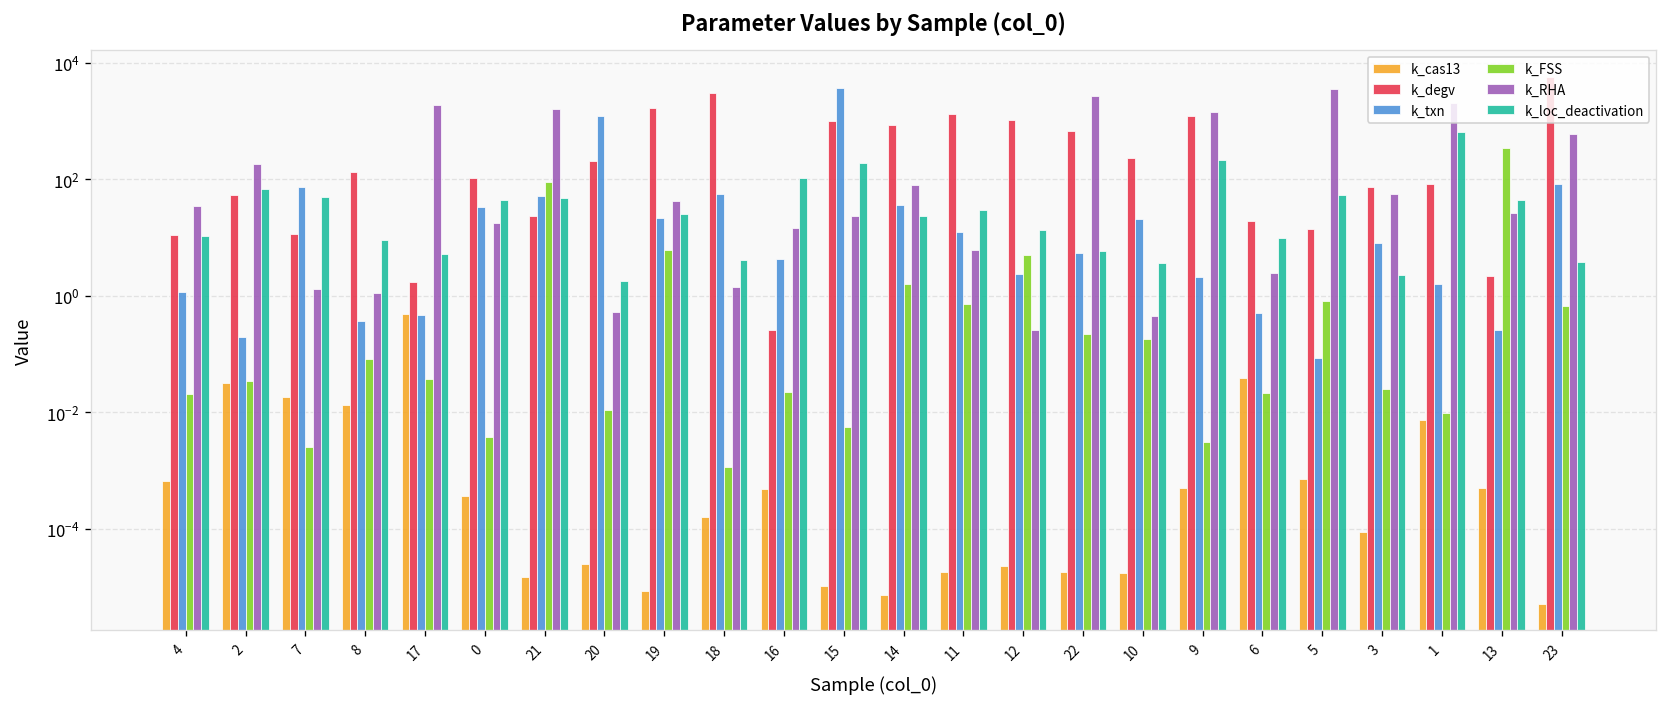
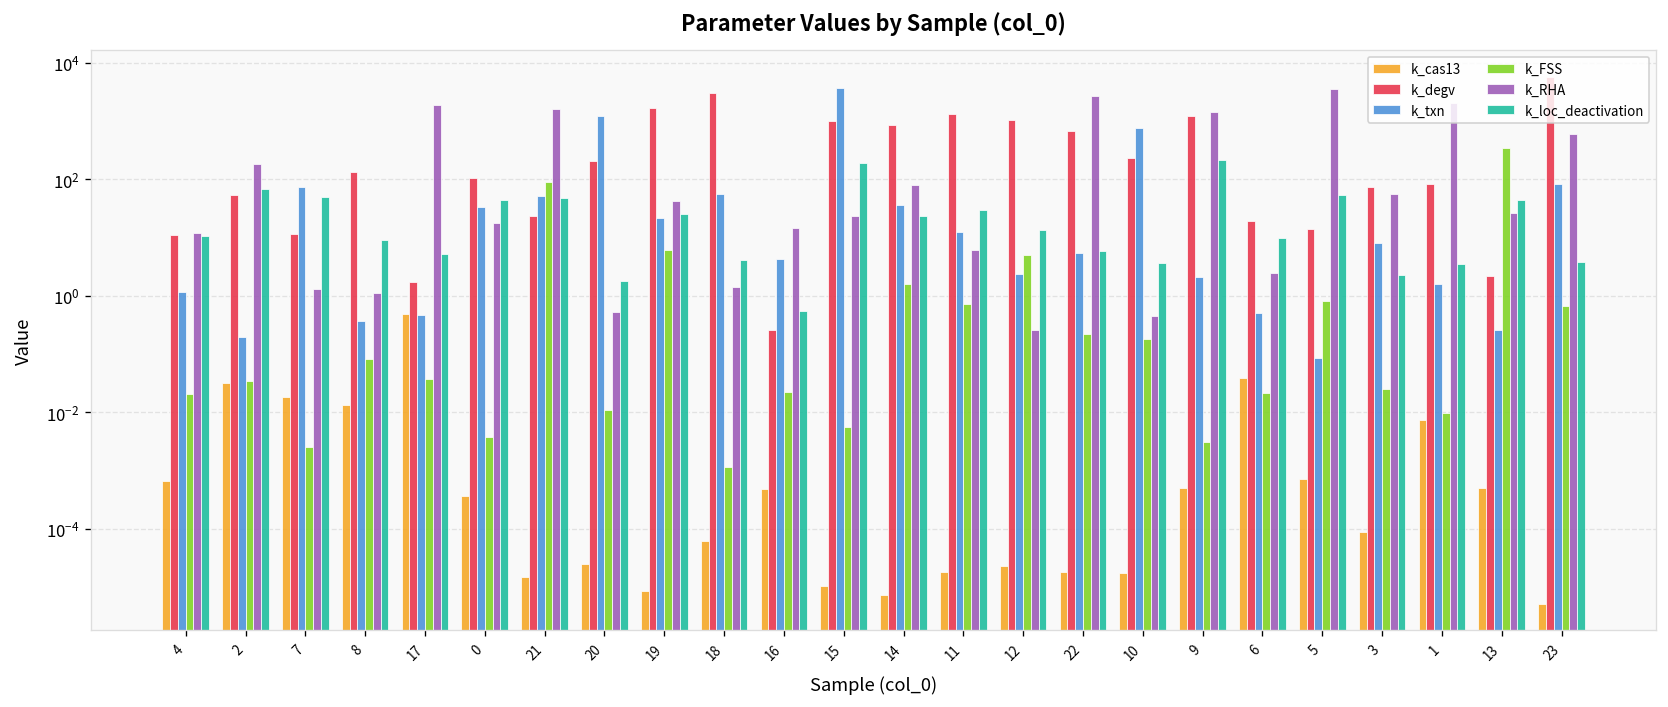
k_RHA, 4: 30 -> 12
k_cas13, 18: 0.00016 -> 0.00006
k_loc_deactivation, 16: 110 -> 0.5
k_txn, 10: 20 -> 800
k_loc_deactivation, 1: 700 -> 3
